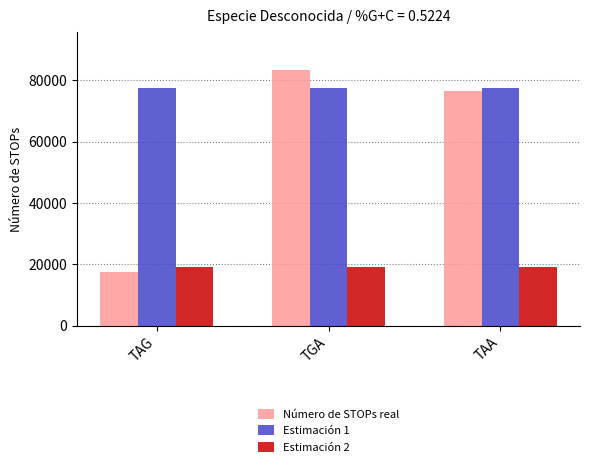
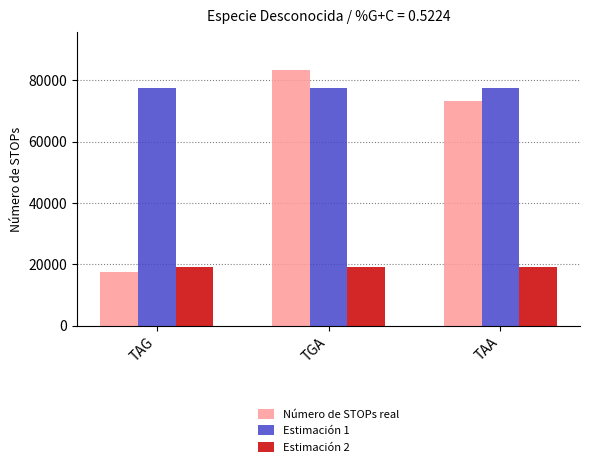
Número de STOPs real, TAA: 77000 -> 73000
